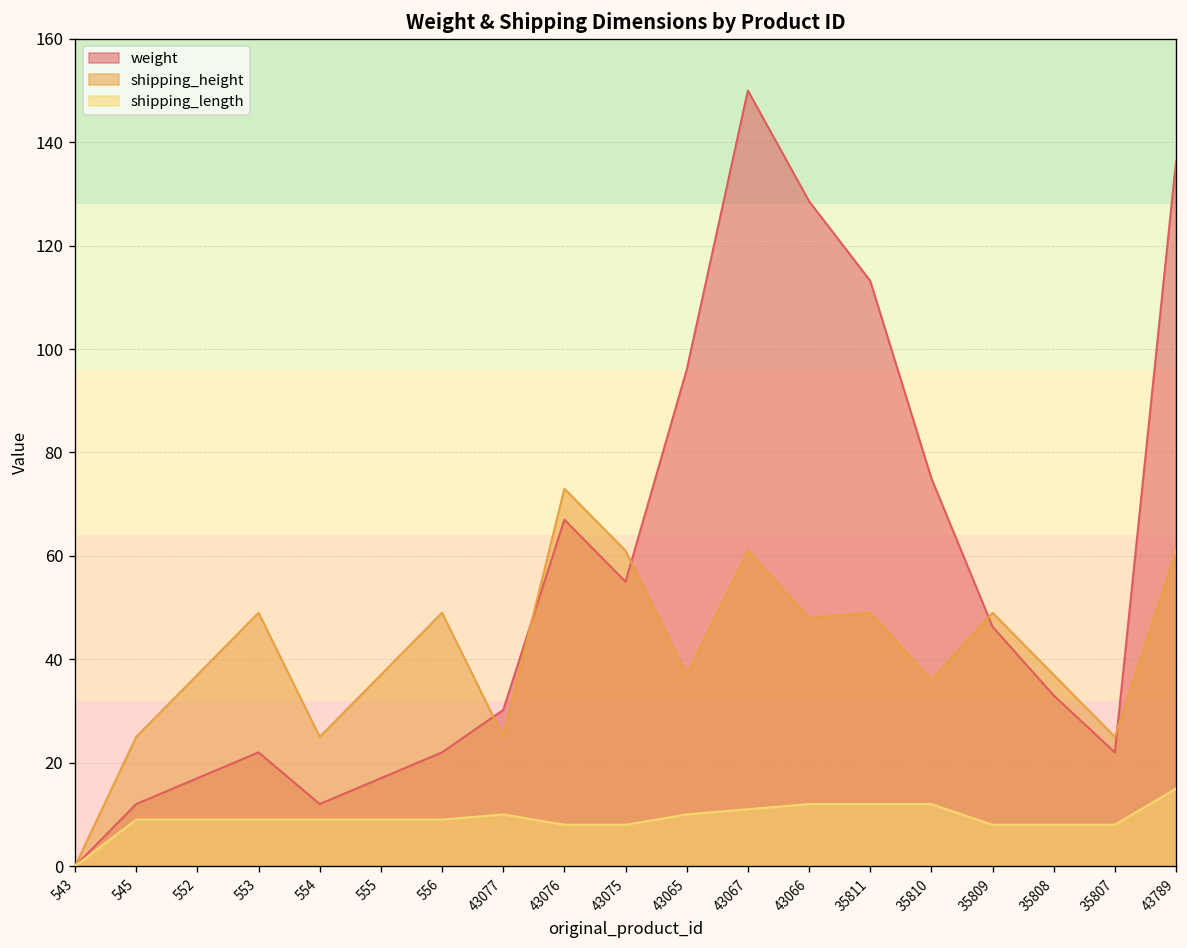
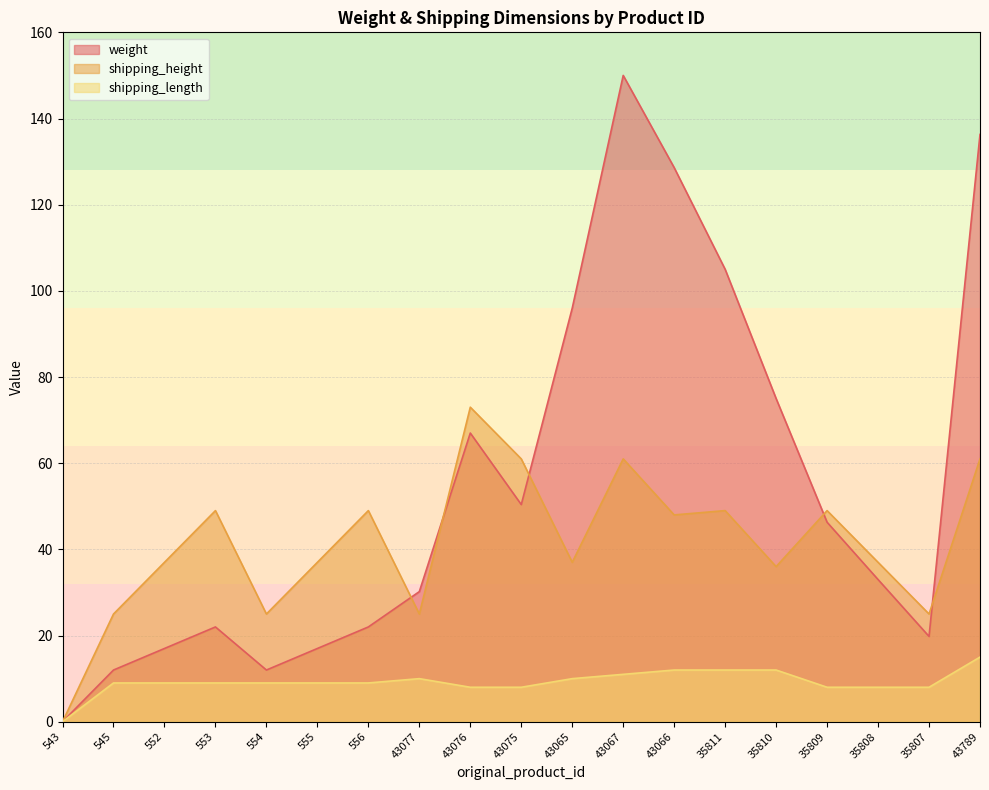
weight, 43075: 55 -> 50
weight, 35811: 113 -> 105
weight, 35807: 22 -> 20
